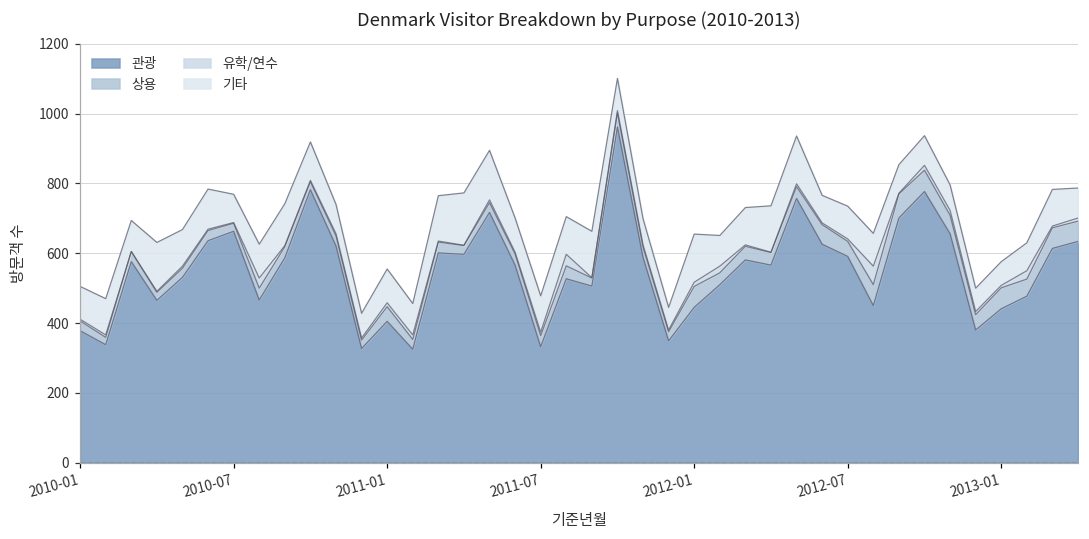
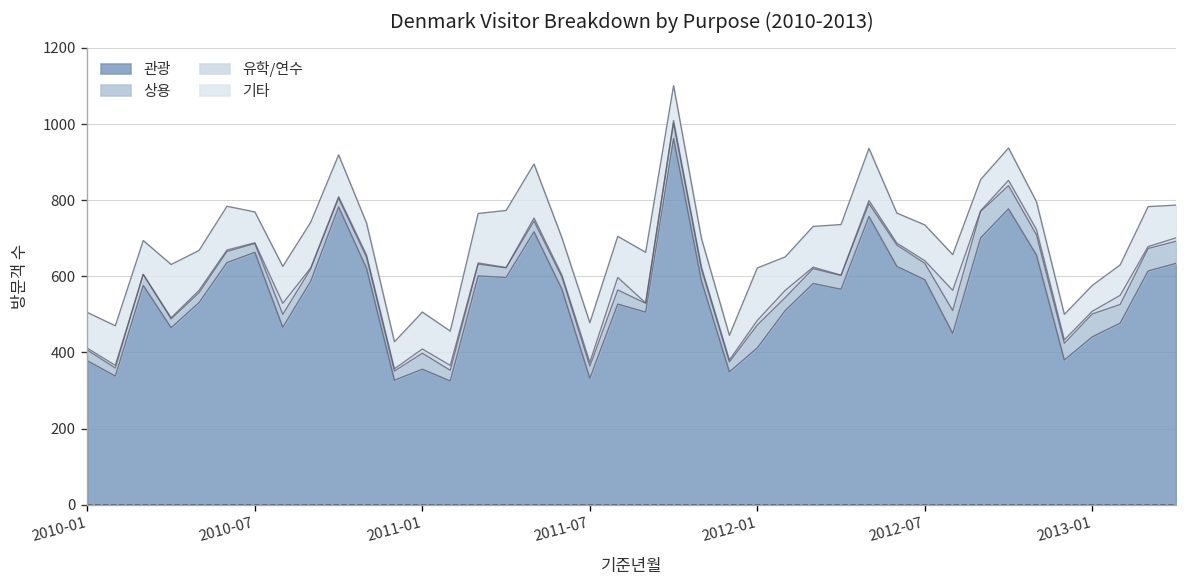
관광, 2011-01: 410 -> 360
관광, 2012-01: 450 -> 410
